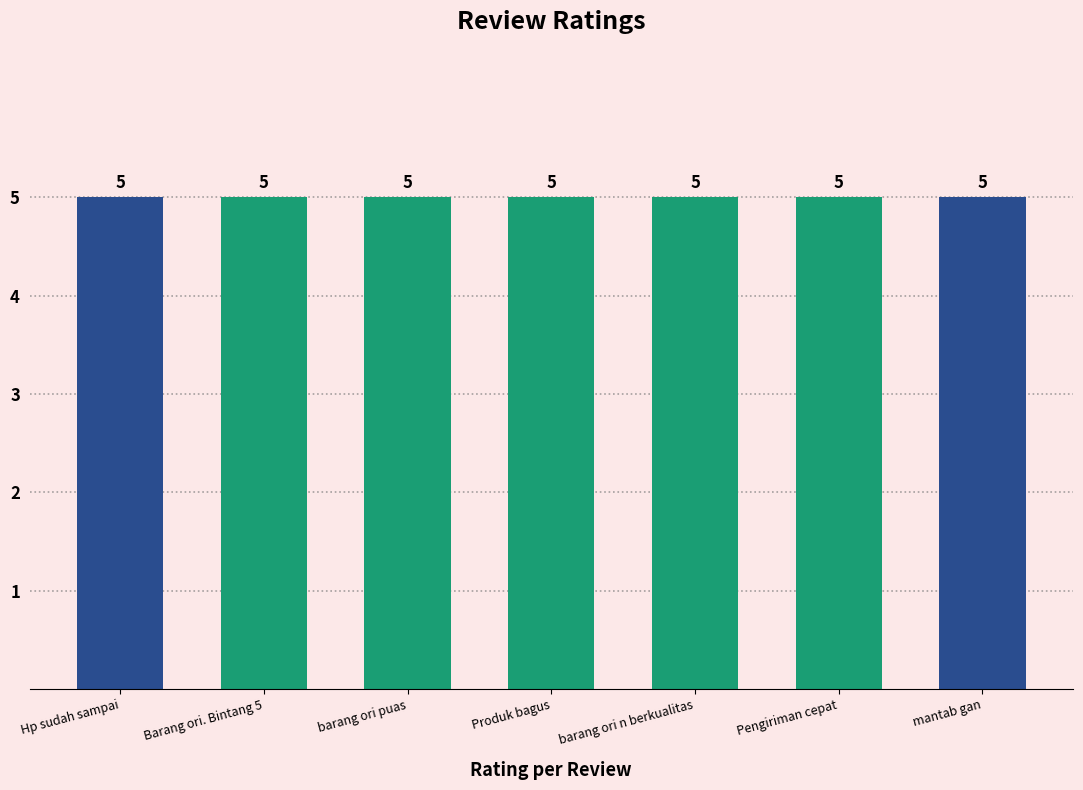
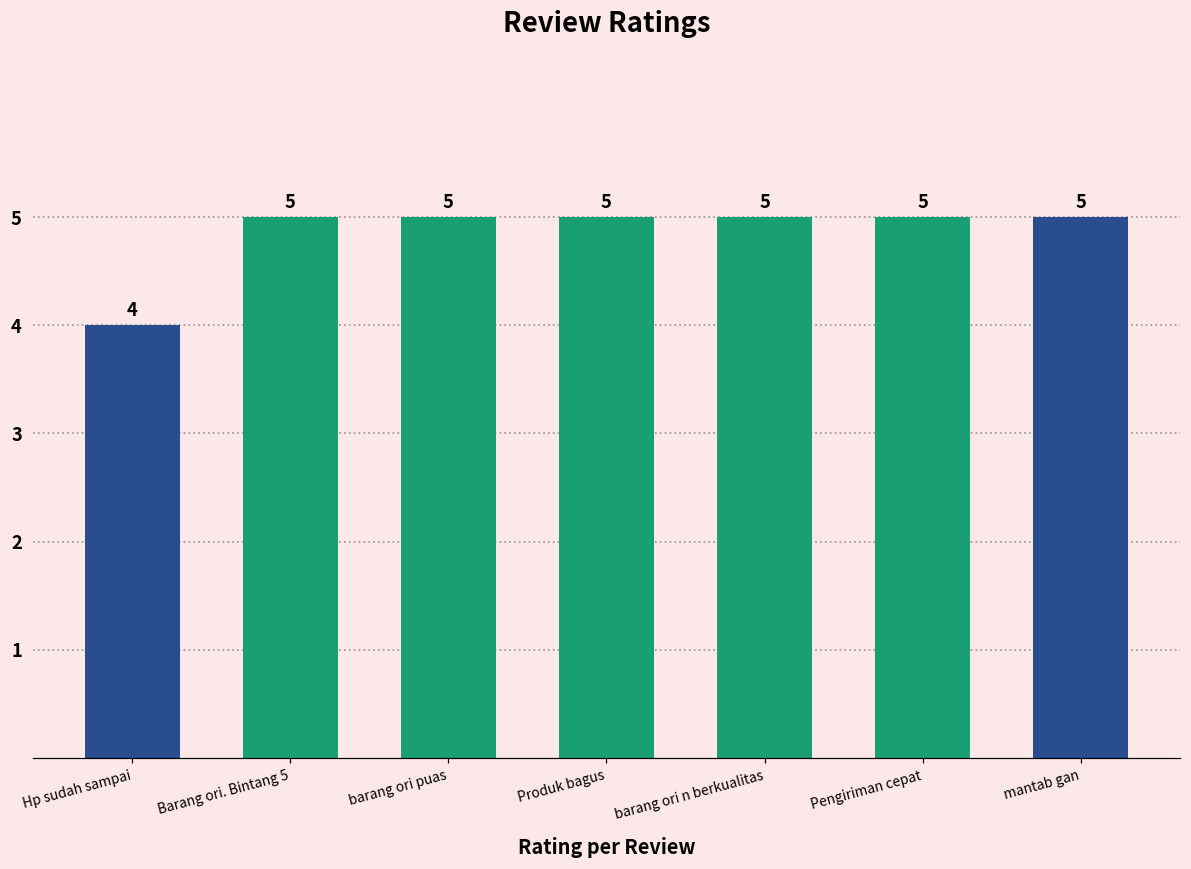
Hp sudah sampai: 5 -> 4
